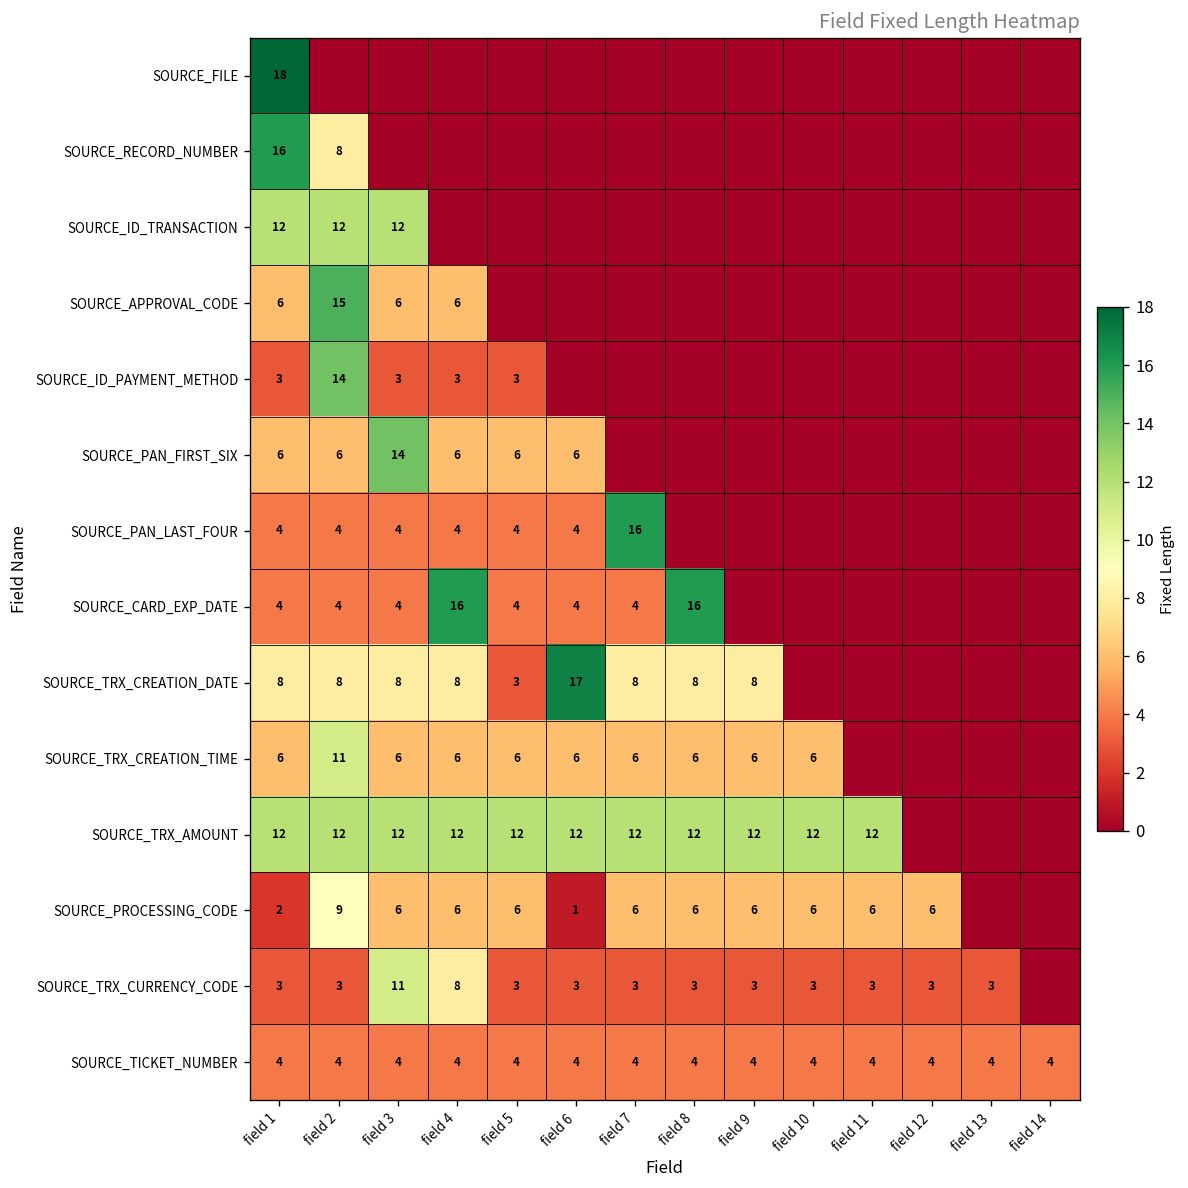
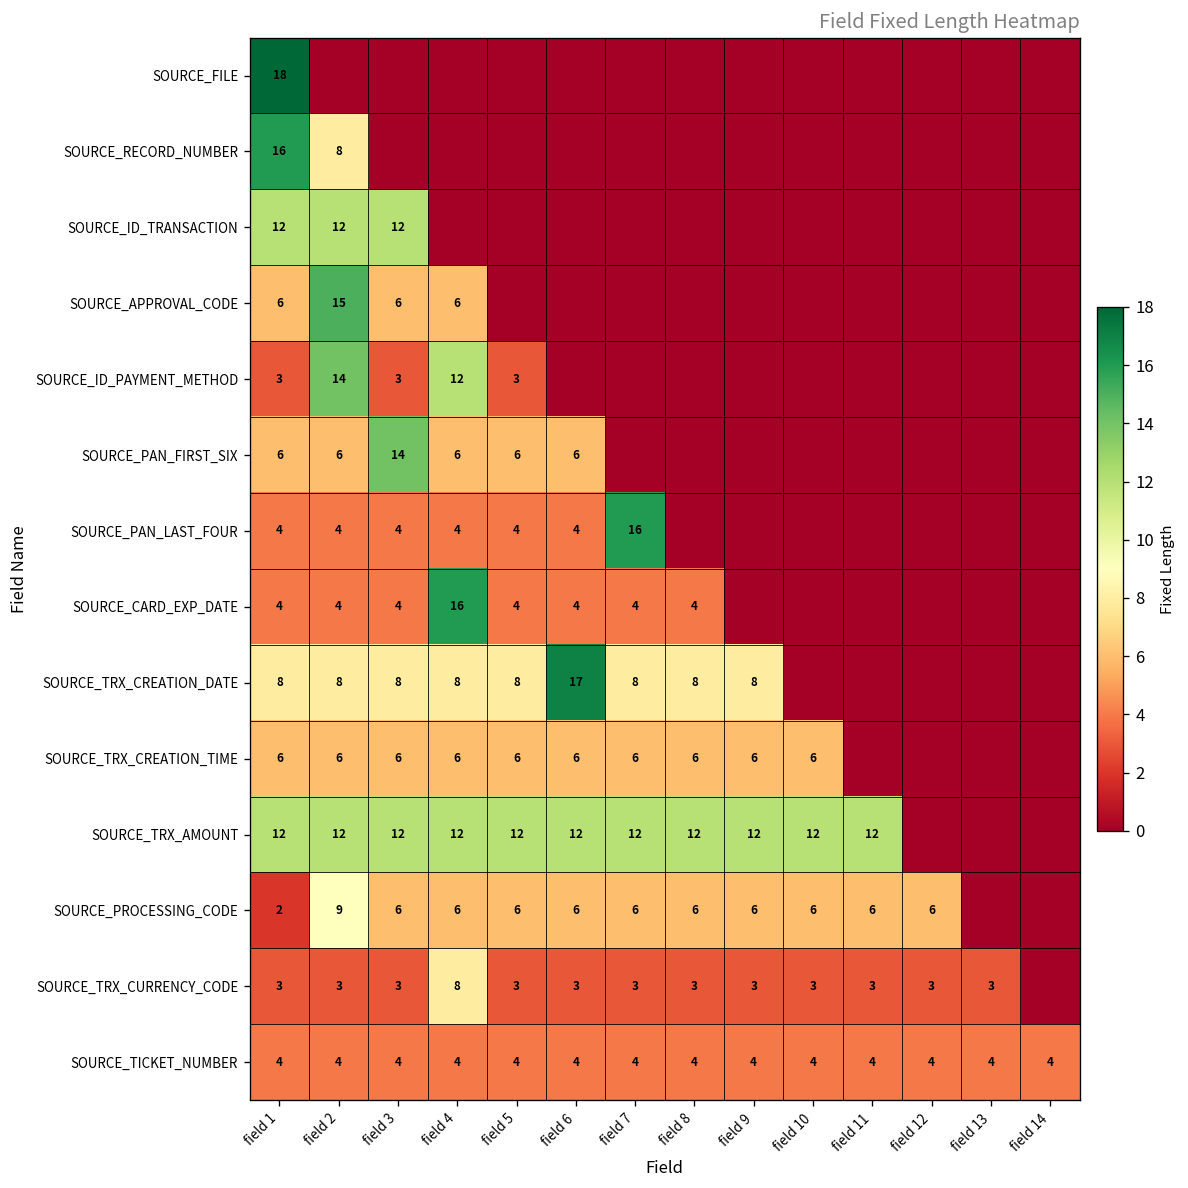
SOURCE_ID_PAYMENT_METHOD, field 4: 3 -> 12
SOURCE_CARD_EXP_DATE, field 8: 16 -> 4
SOURCE_TRX_CREATION_DATE, field 5: 3 -> 8
SOURCE_TRX_CREATION_TIME, field 2: 11 -> 6
SOURCE_PROCESSING_CODE, field 6: 1 -> 6
SOURCE_TRX_CURRENCY_CODE, field 3: 11 -> 3
